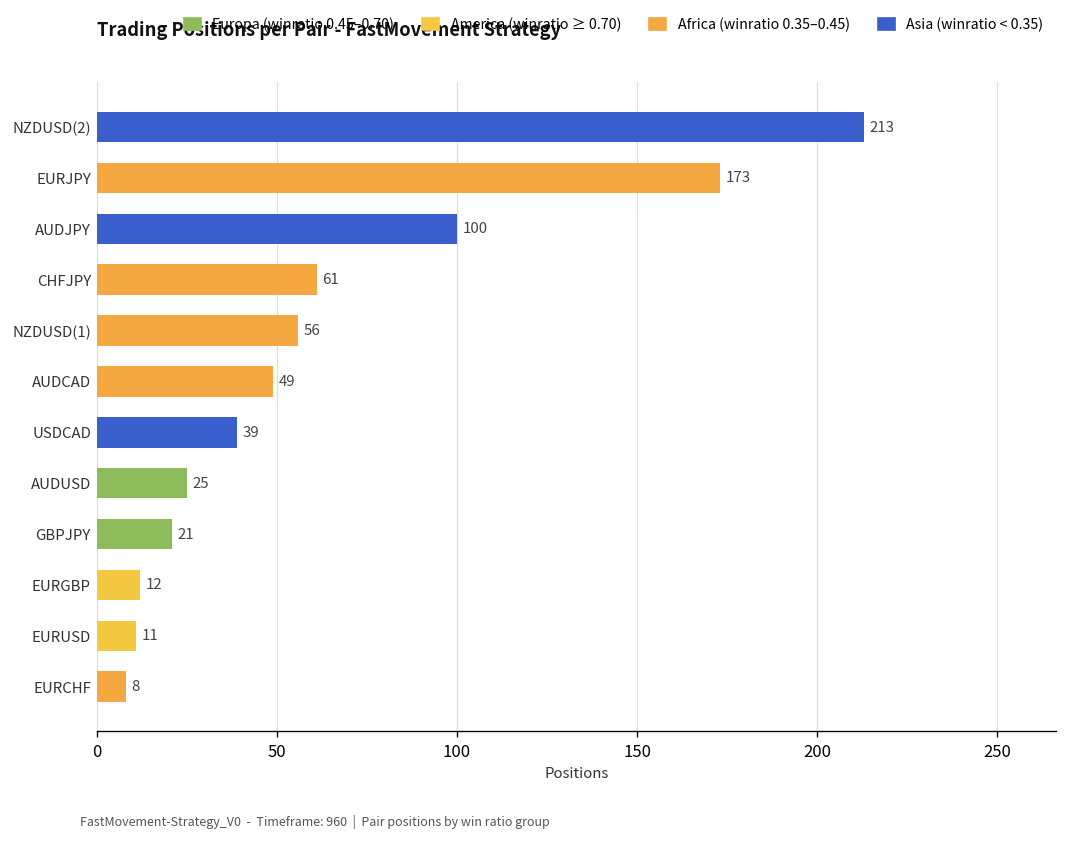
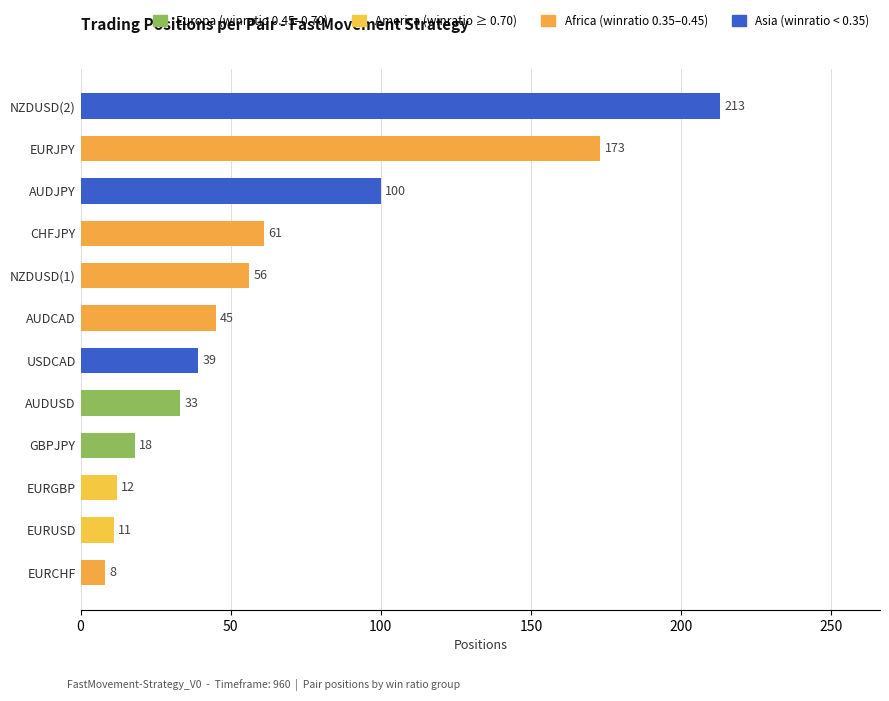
AUDCAD: 49 -> 45
AUDUSD: 25 -> 33
GBPJPY: 21 -> 18
